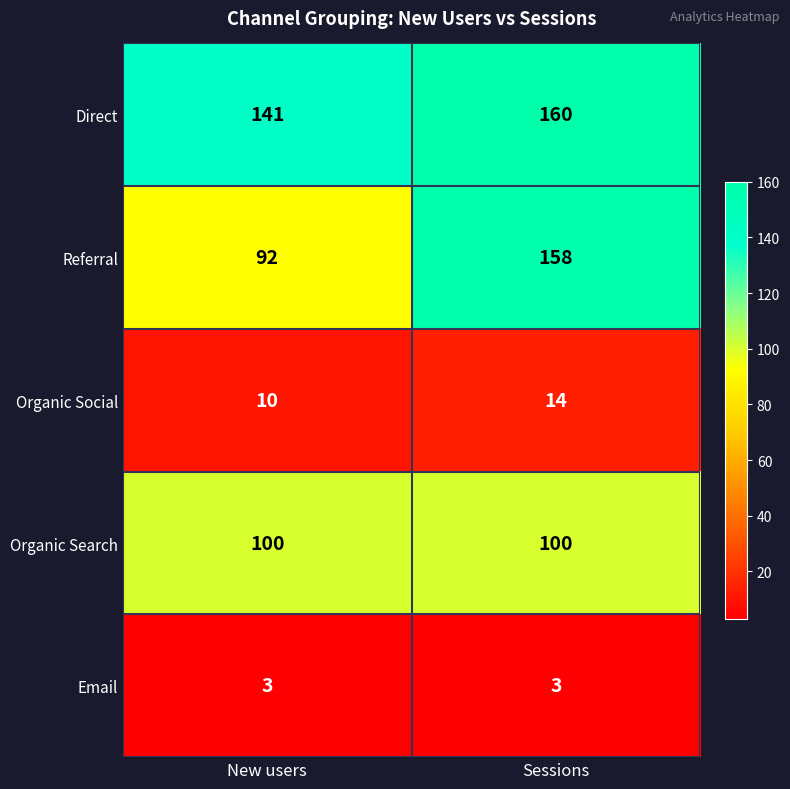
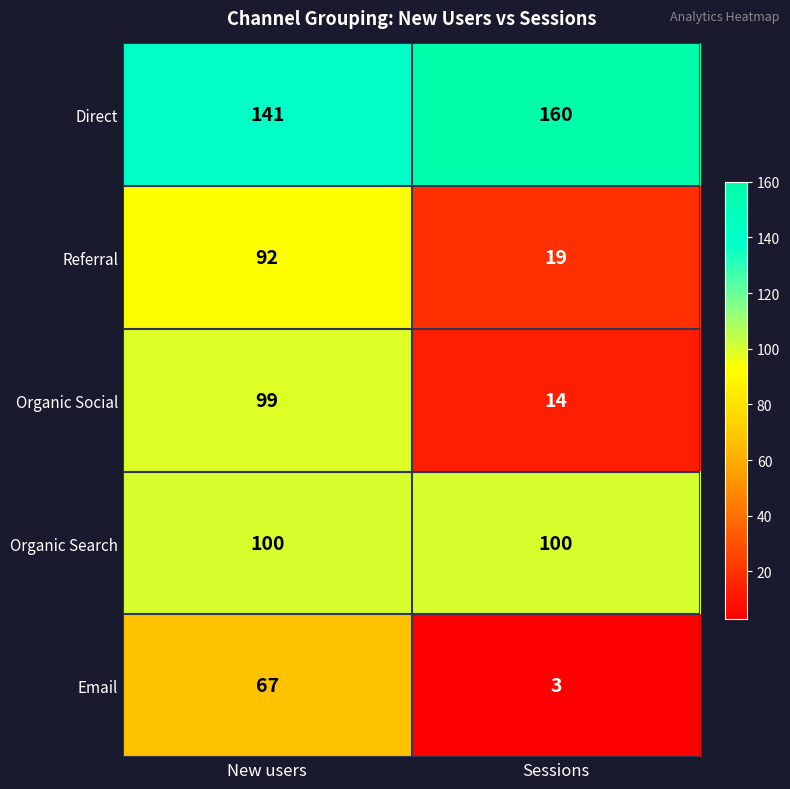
Referral, Sessions: 158 -> 19
Organic Social, New users: 10 -> 99
Email, New users: 3 -> 67
